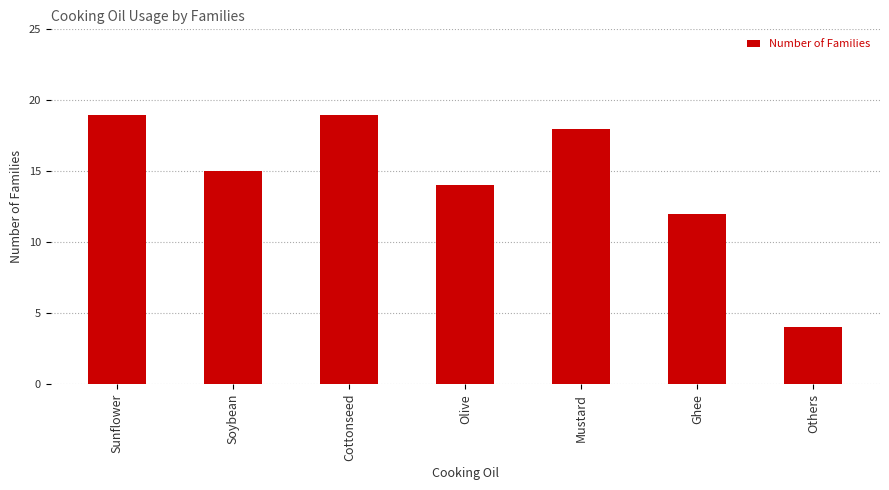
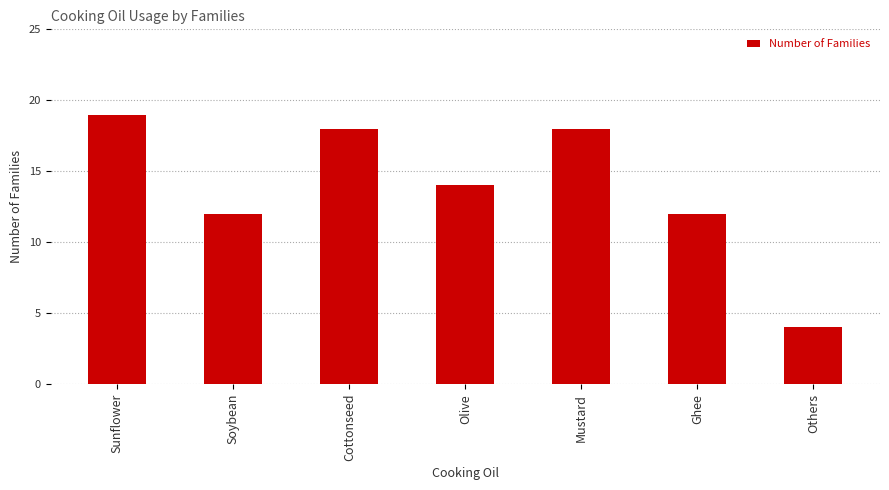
Soybean: 15 -> 12
Cottonseed: 19 -> 18
